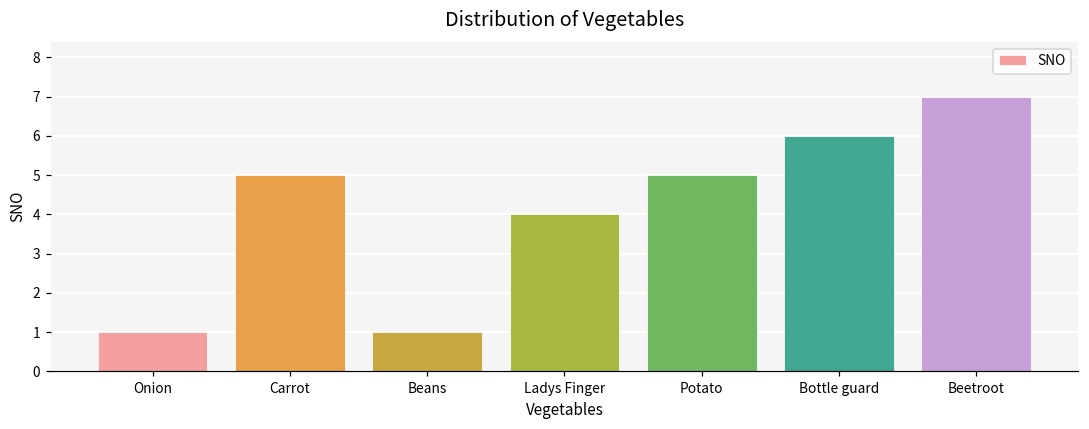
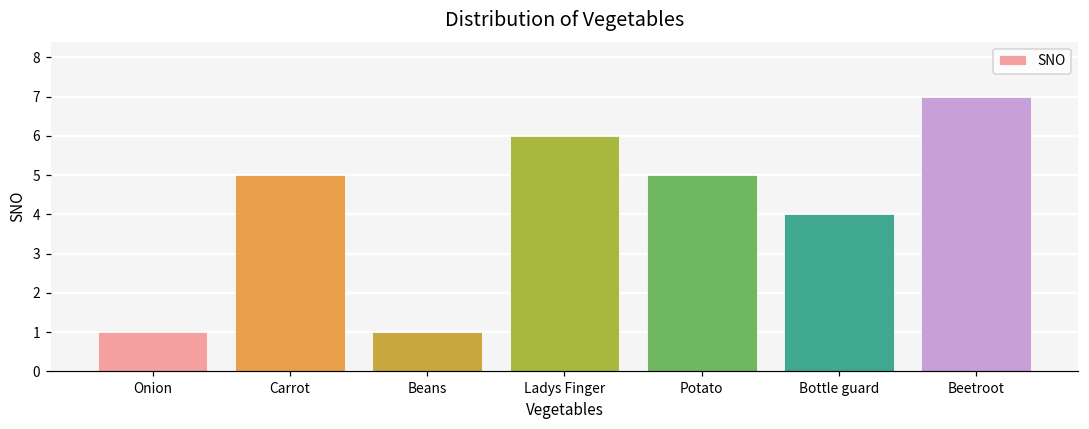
Ladys Finger: 4 -> 6
Bottle guard: 6 -> 4
